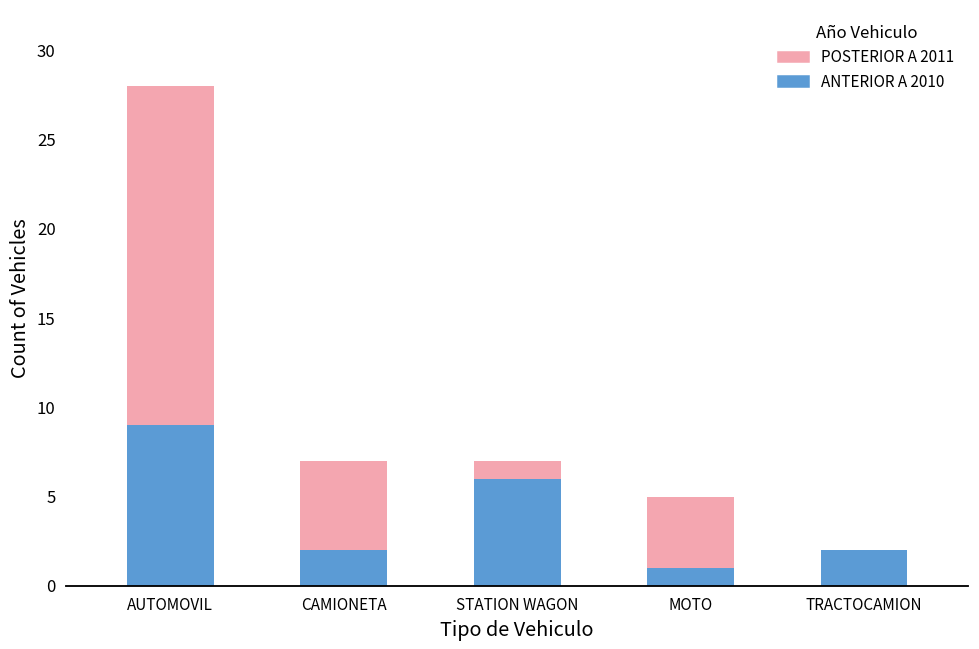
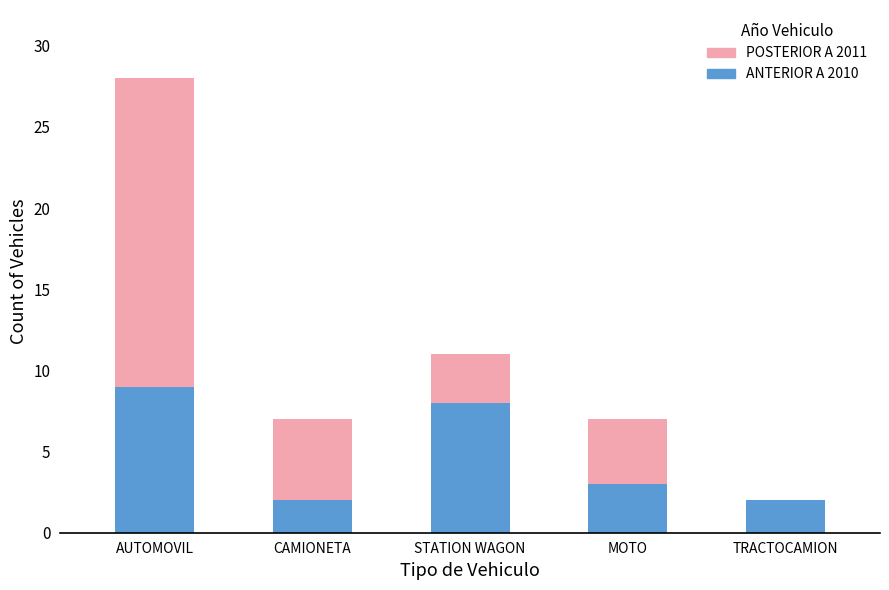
ANTERIOR A 2010, STATION WAGON: 6 -> 8
POSTERIOR A 2011, STATION WAGON: 1 -> 3
ANTERIOR A 2010, MOTO: 1 -> 3
